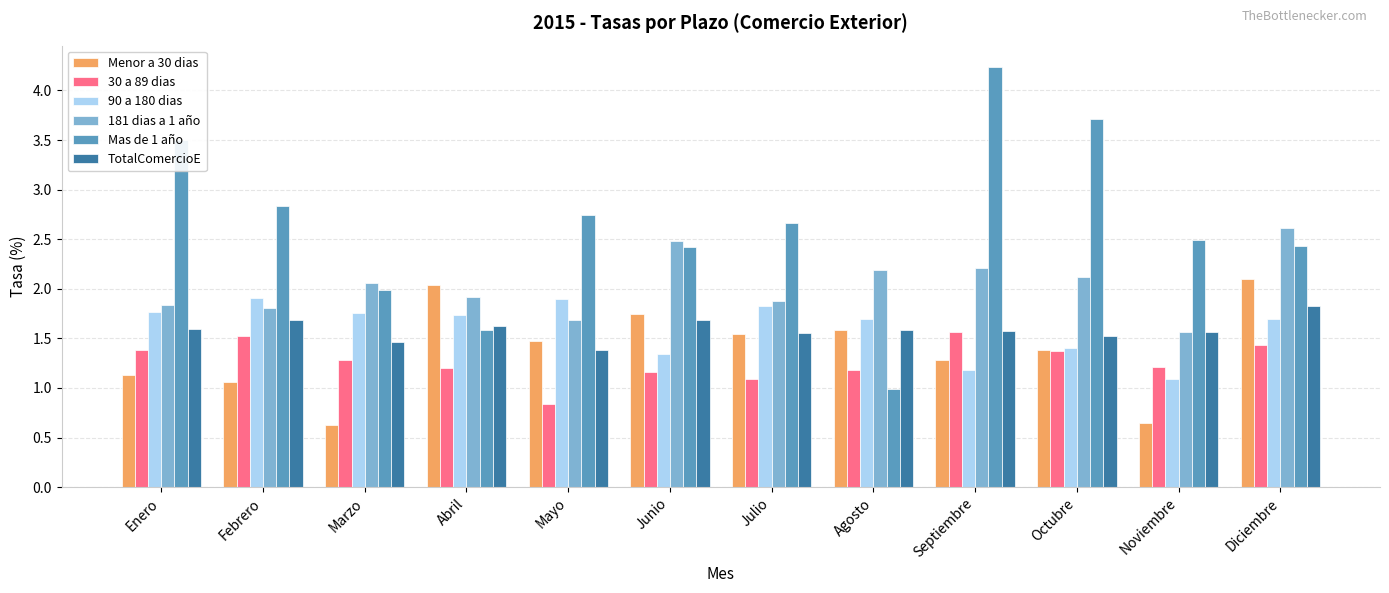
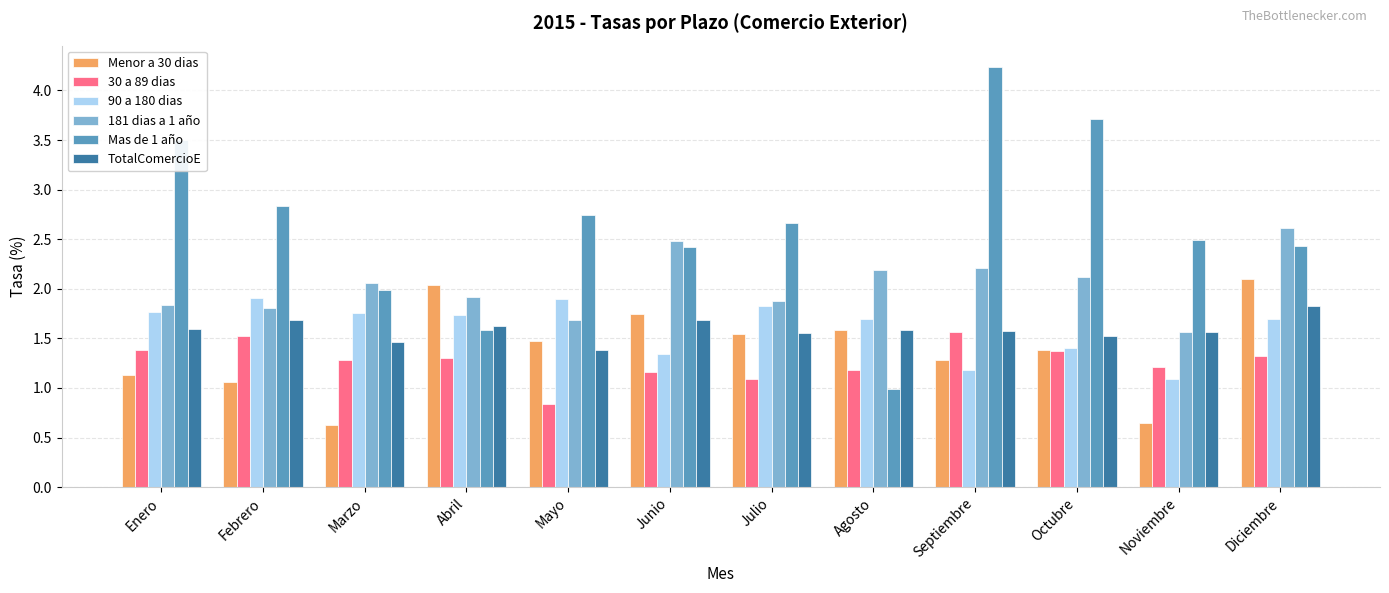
30 a 89 dias, Abril: 1.2 -> 1.3
30 a 89 dias, Diciembre: 1.4 -> 1.3
